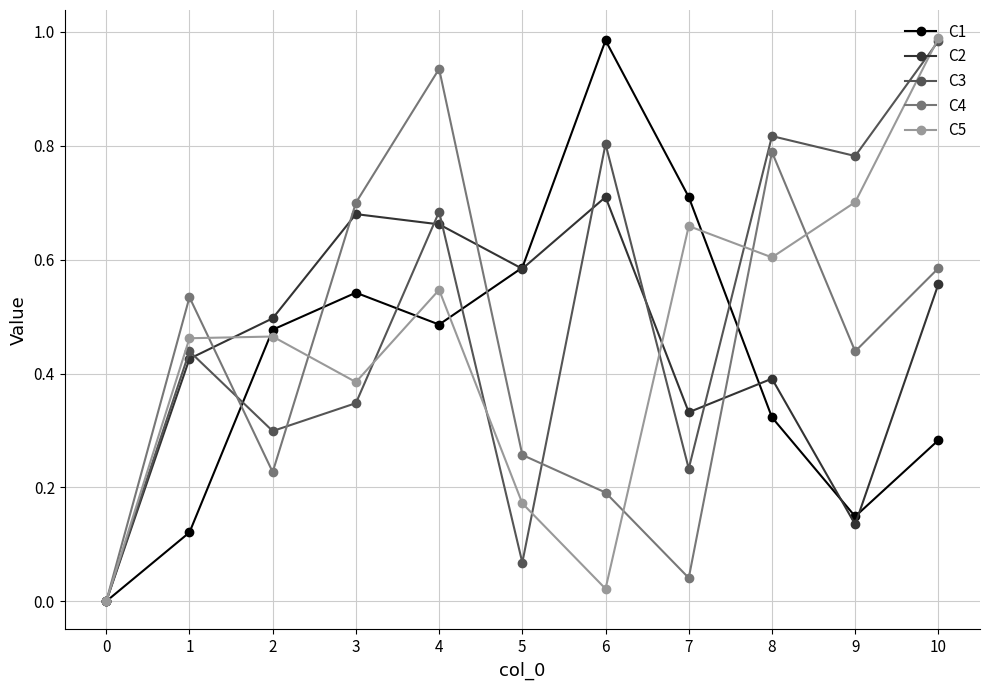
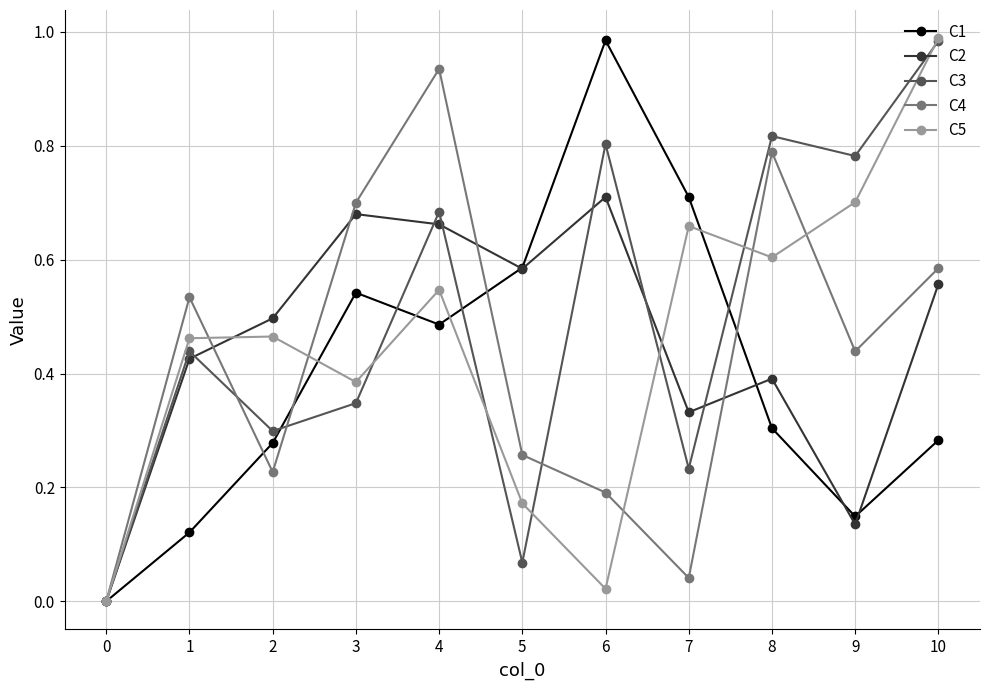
C1, 2: 0.48 -> 0.28
C1, 8: 0.32 -> 0.30
